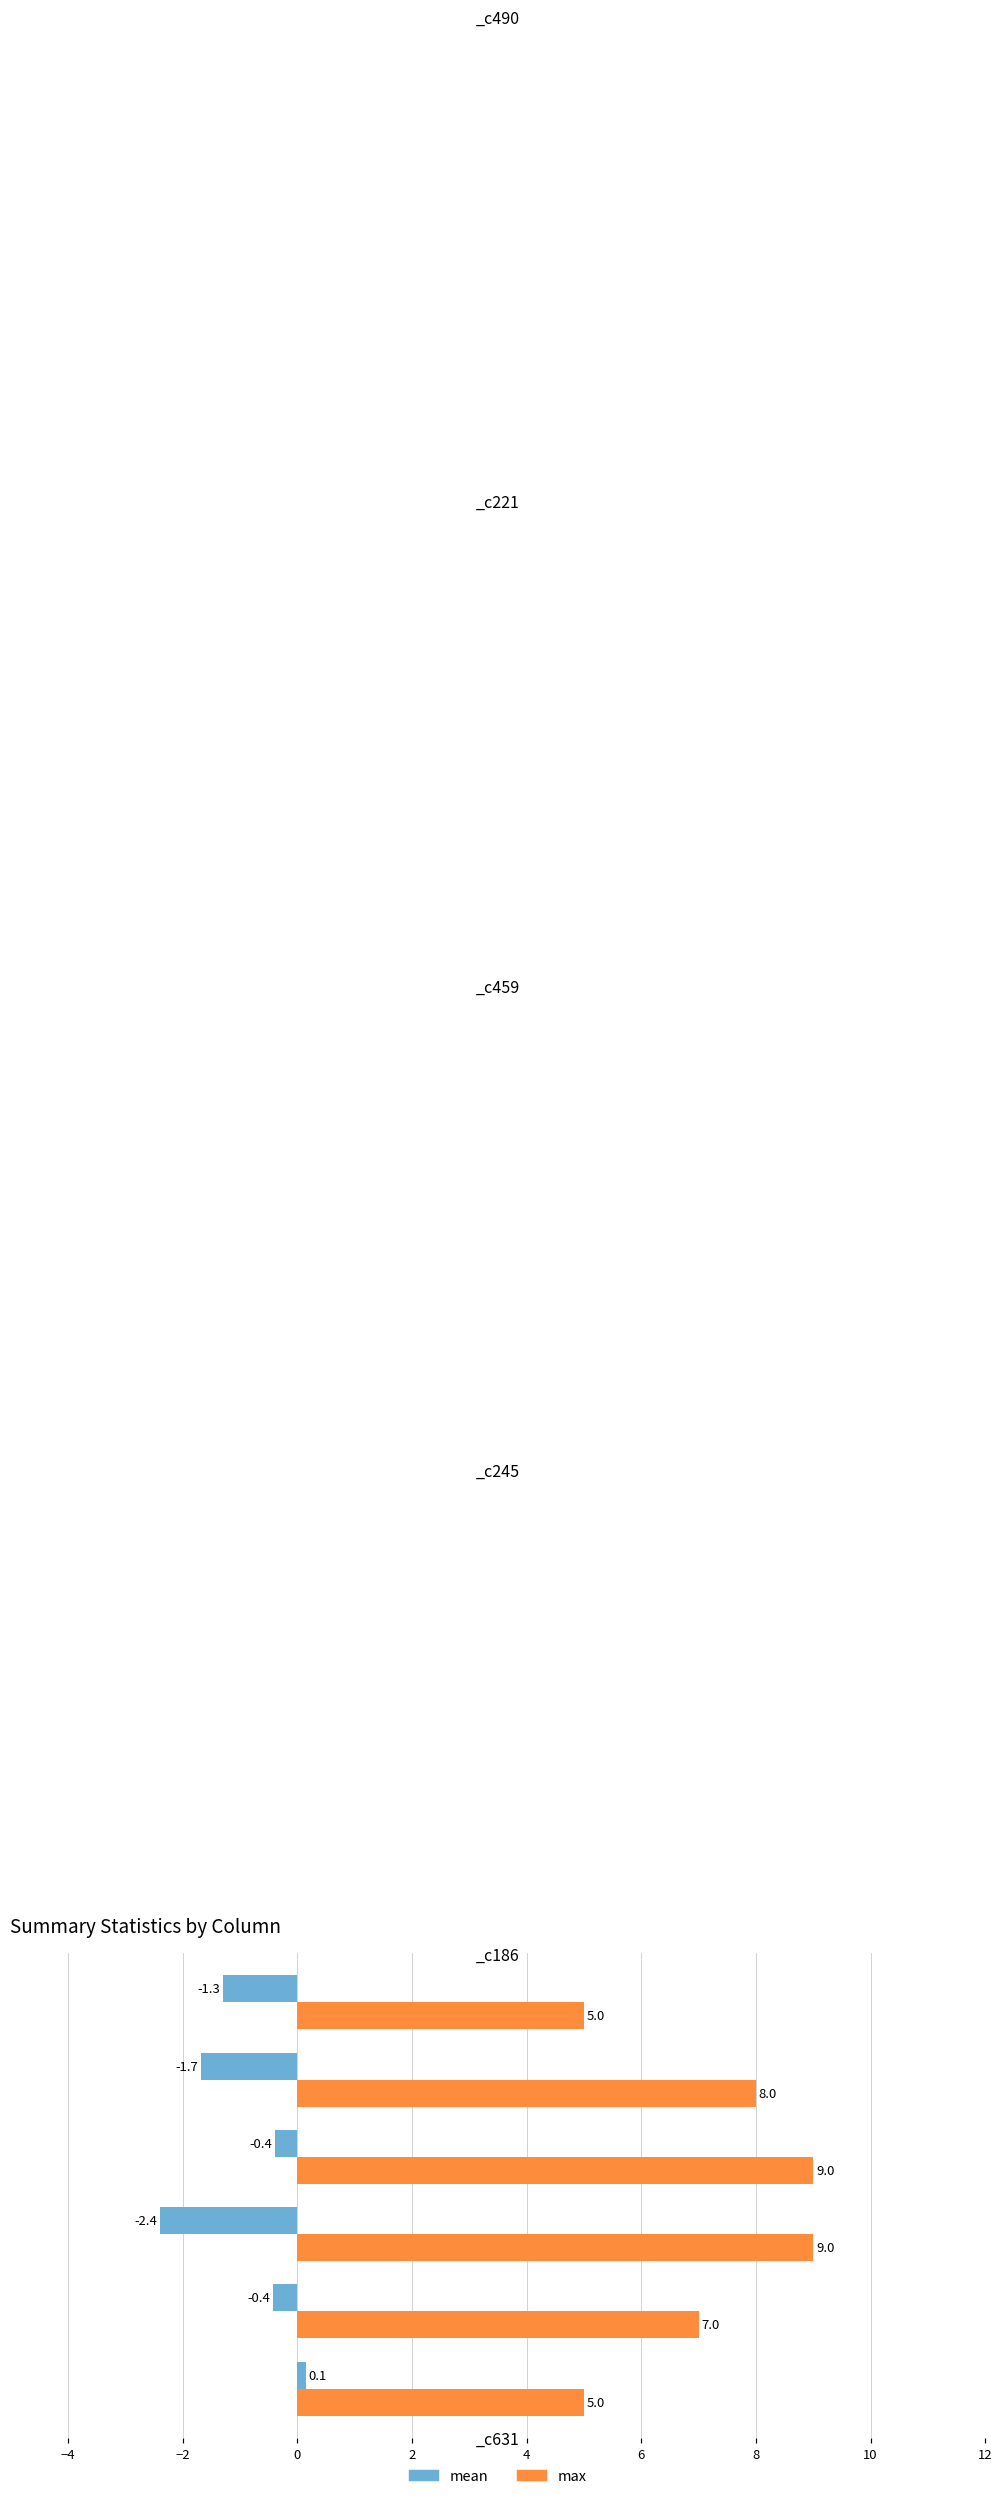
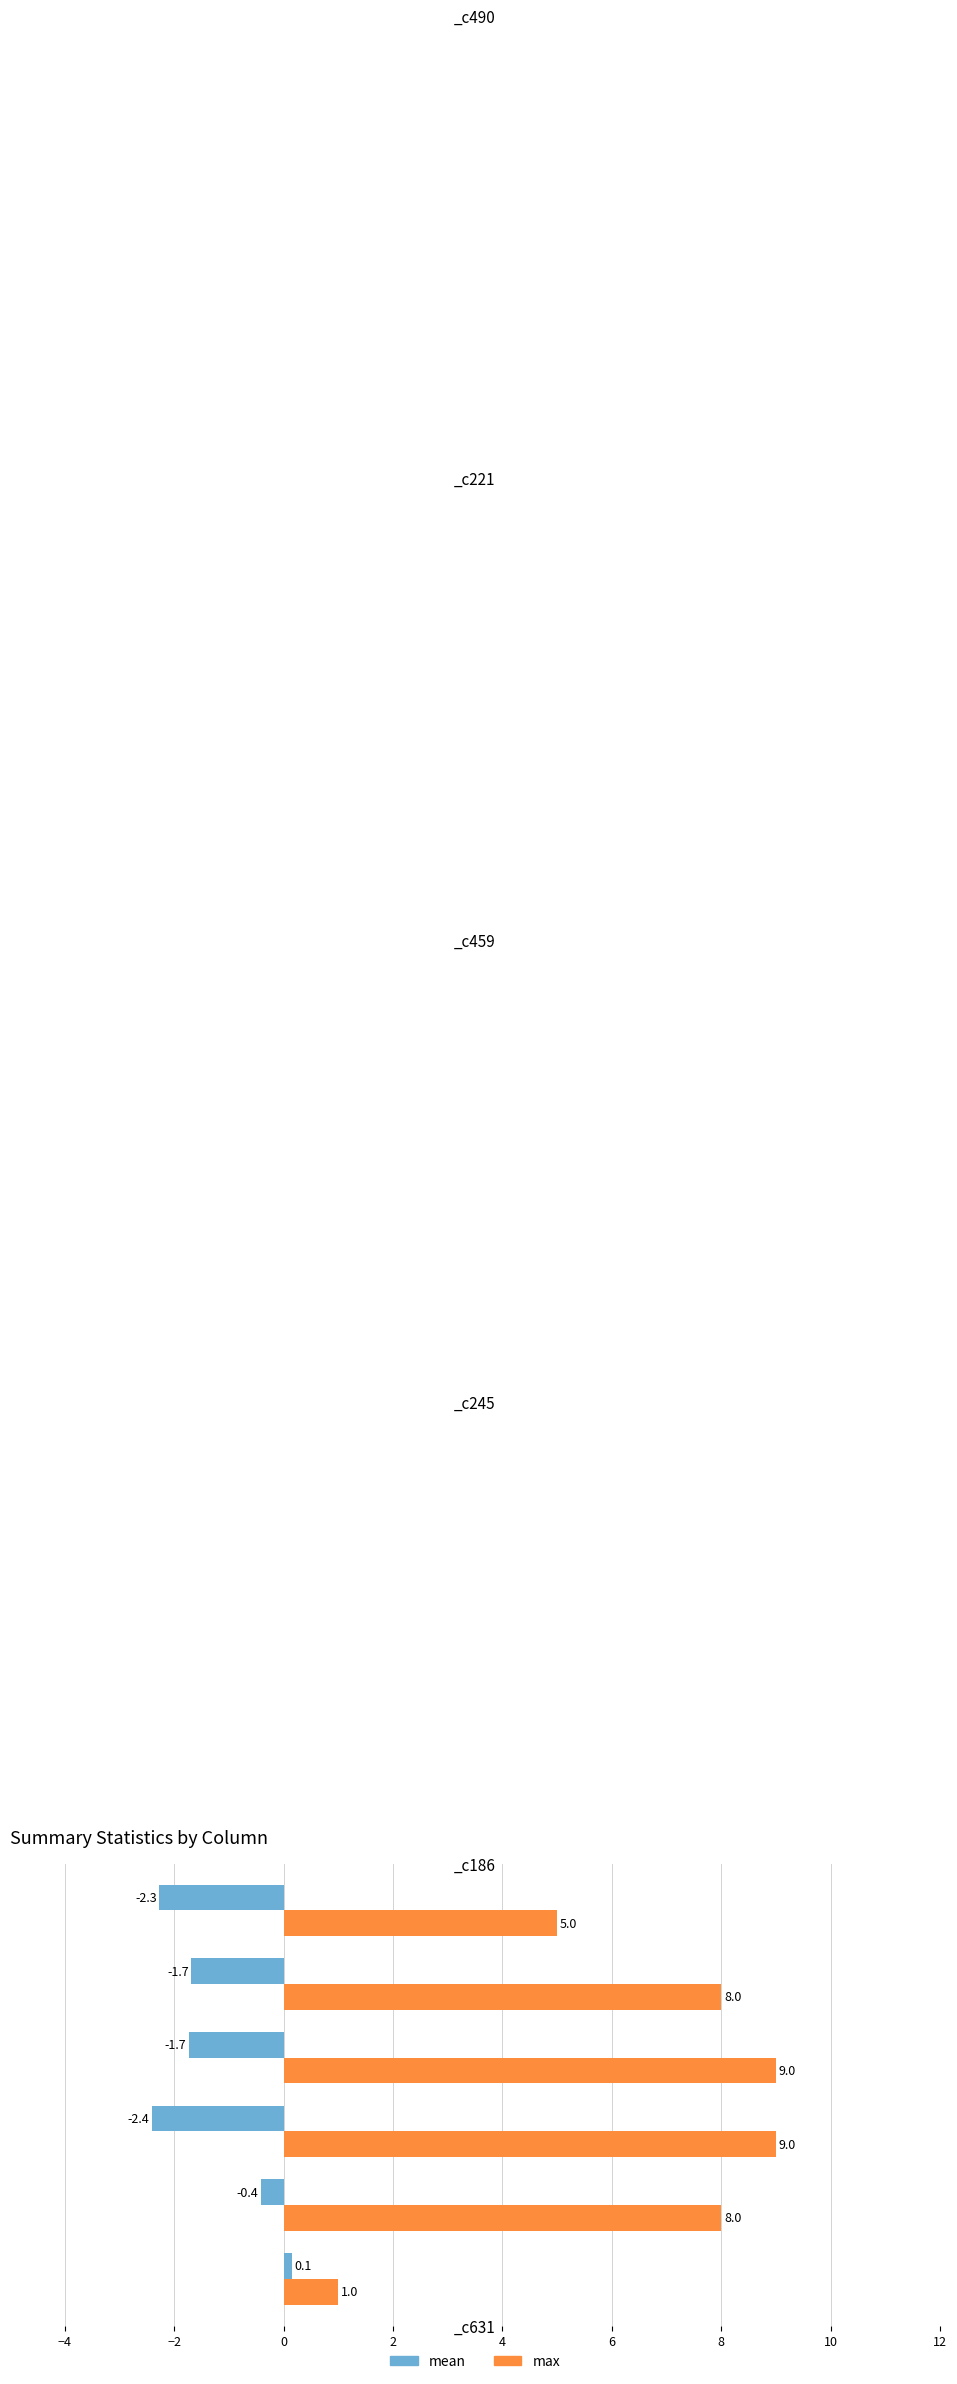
mean, _c490: -1.3 -> -2.3
mean, _c459: -0.4 -> -1.7
max, _c186: 7.0 -> 8.0
max, _c631: 5.0 -> 1.0
